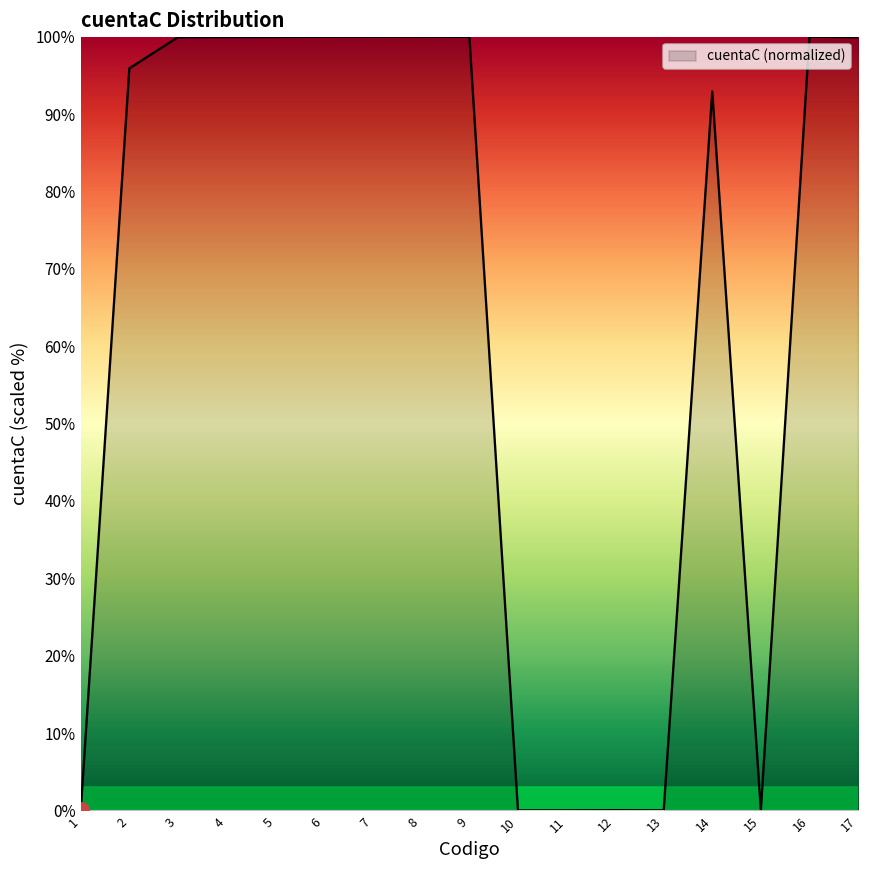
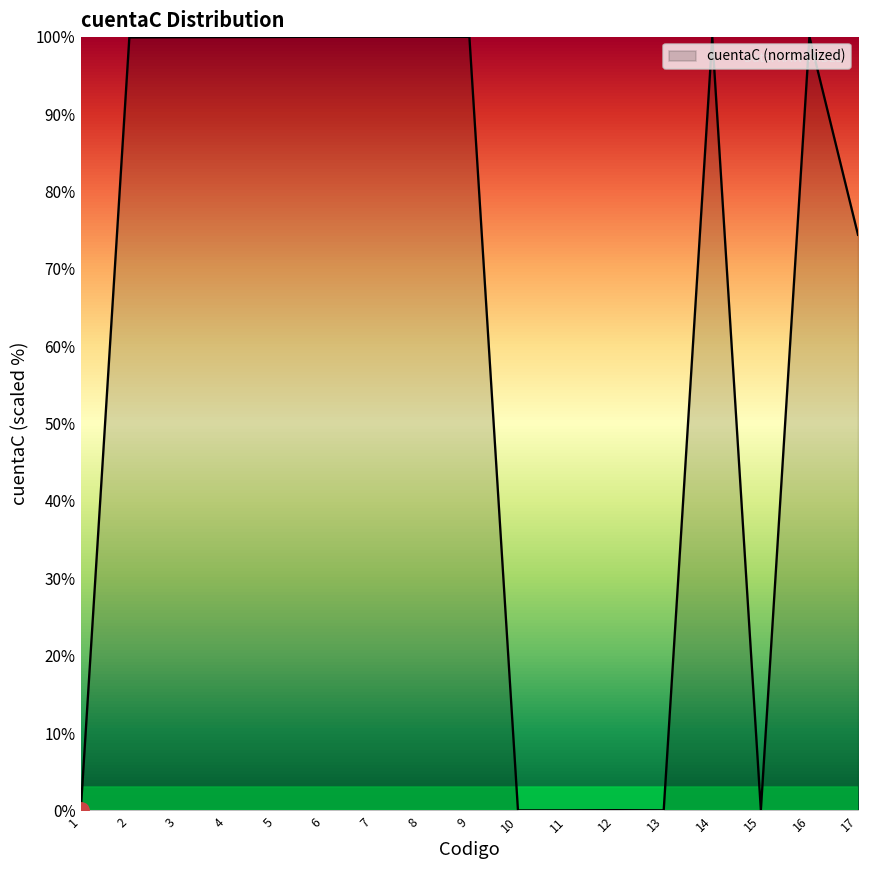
cuentaC (normalized), 2: 96% -> 100%
cuentaC (normalized), 14: 93% -> 100%
cuentaC (normalized), 17: 100% -> 74%
